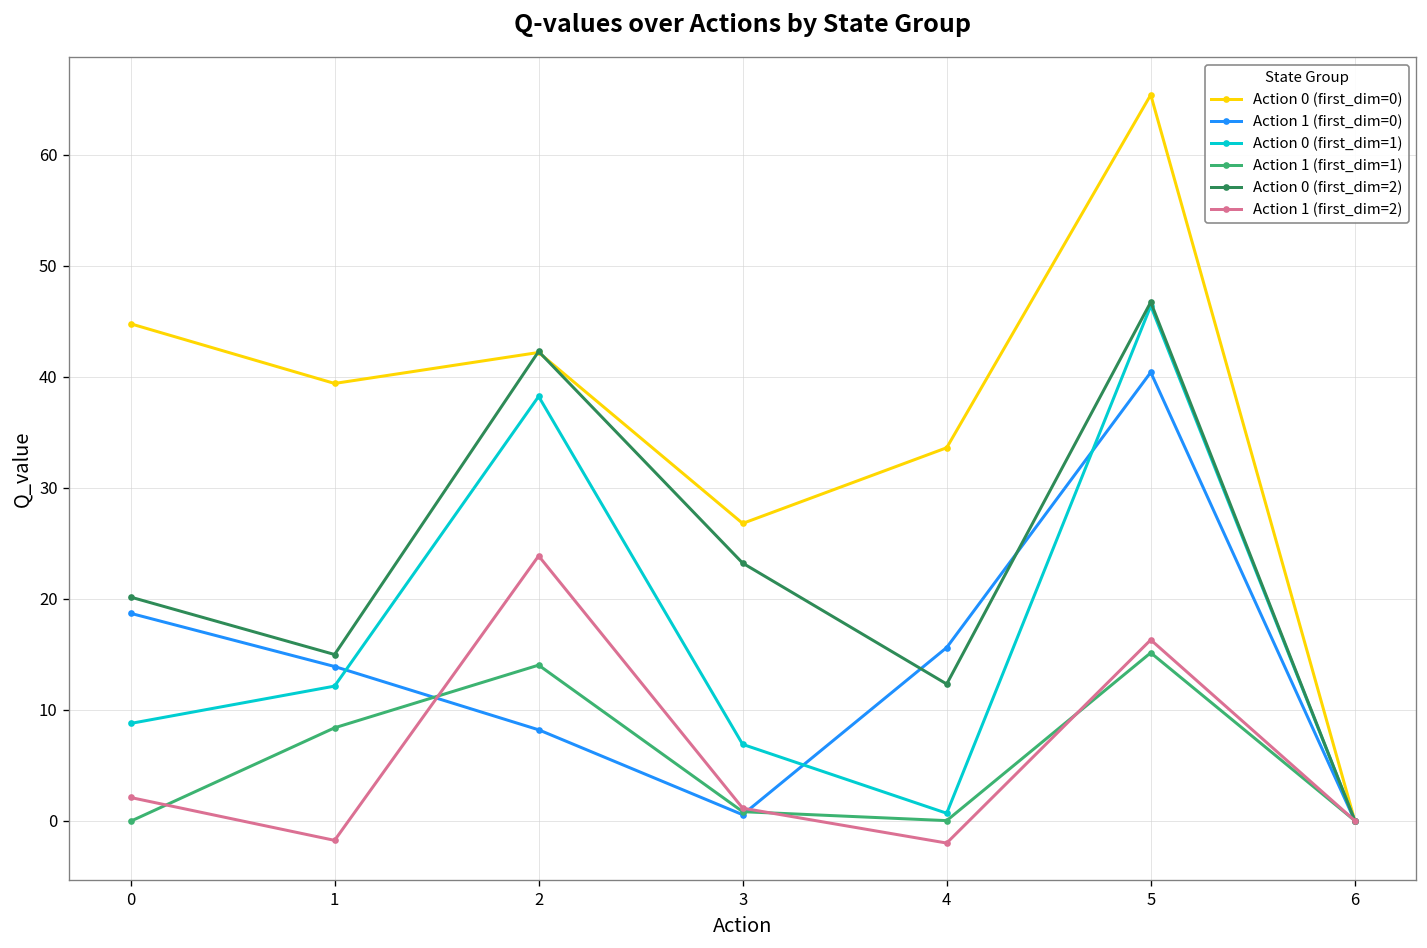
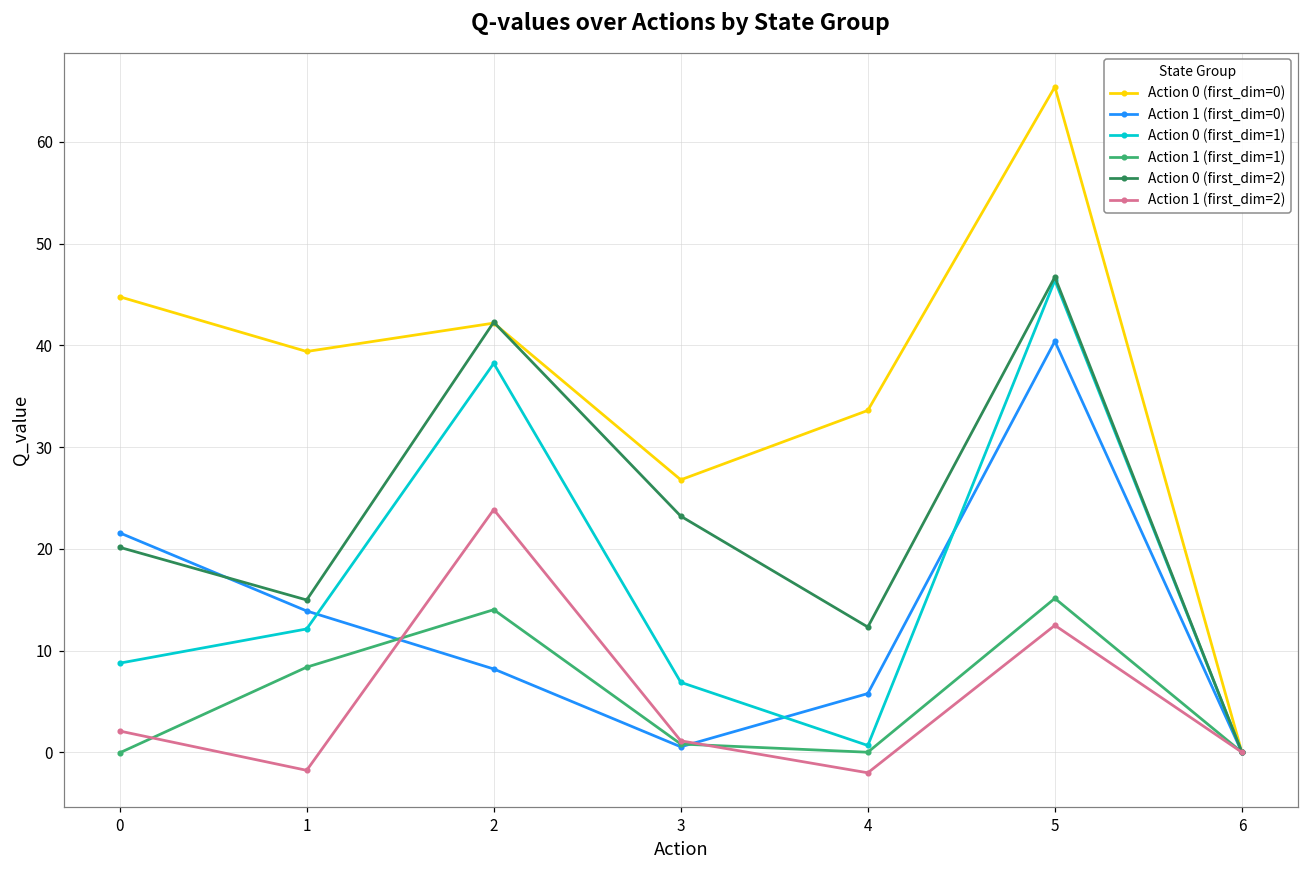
Action 1 (first_dim=0), 0: 19 -> 22
Action 1 (first_dim=0), 4: 16 -> 6
Action 1 (first_dim=2), 5: 16 -> 12
